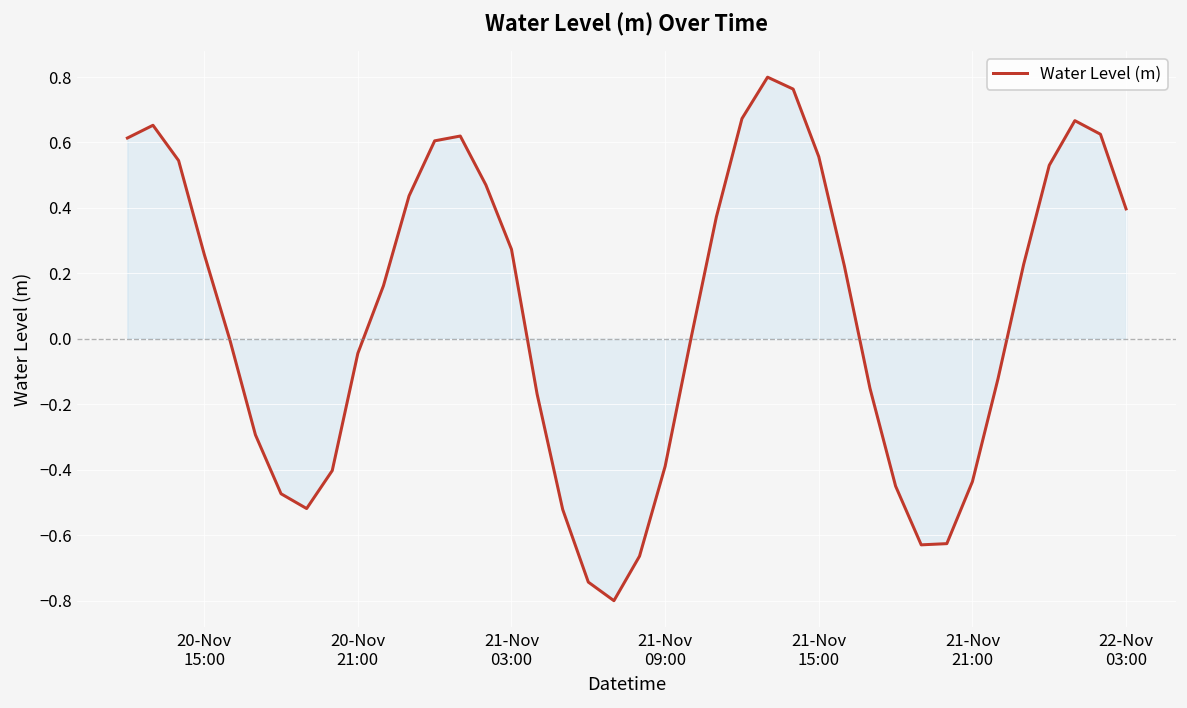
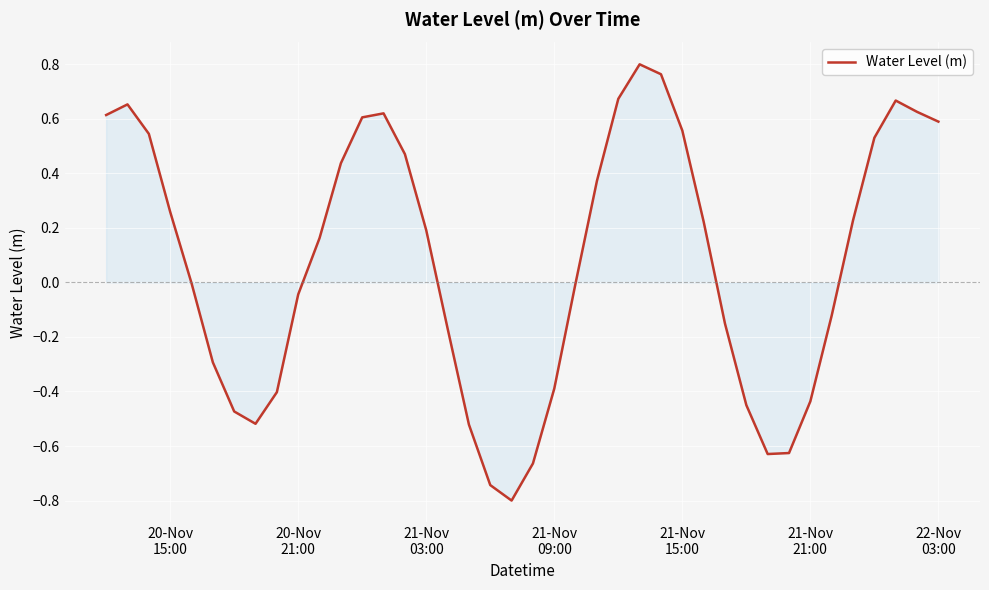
Water Level (m), 21-Nov 03:00: 0.27 -> 0.19
Water Level (m), 22-Nov 03:00: 0.40 -> 0.59
